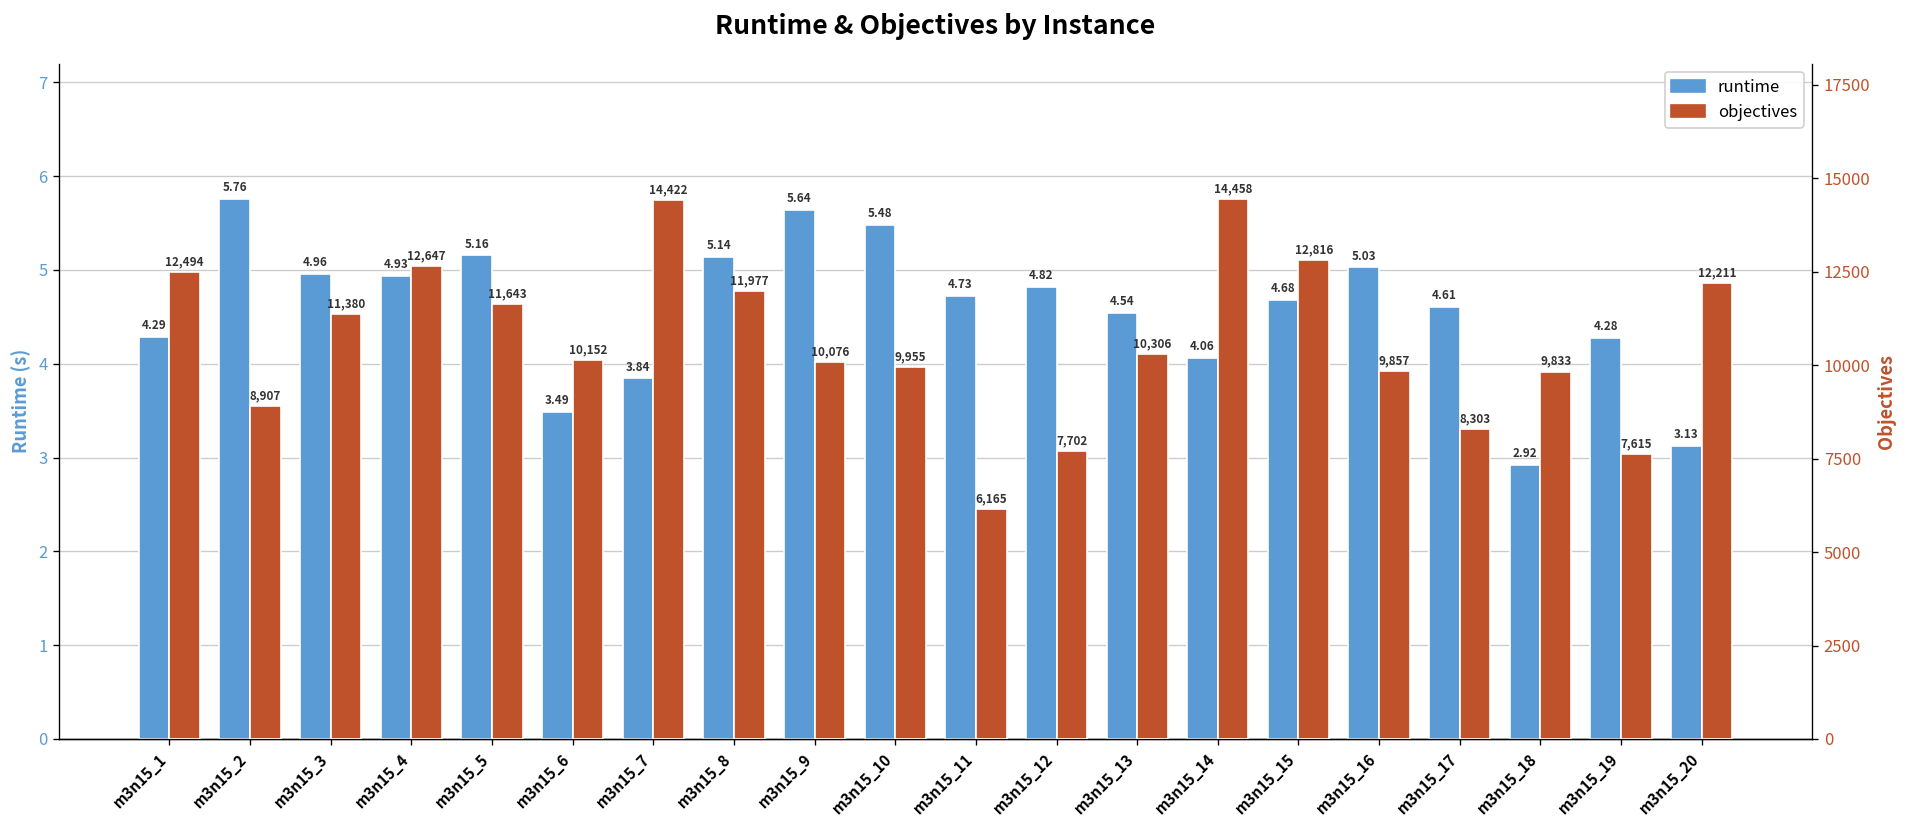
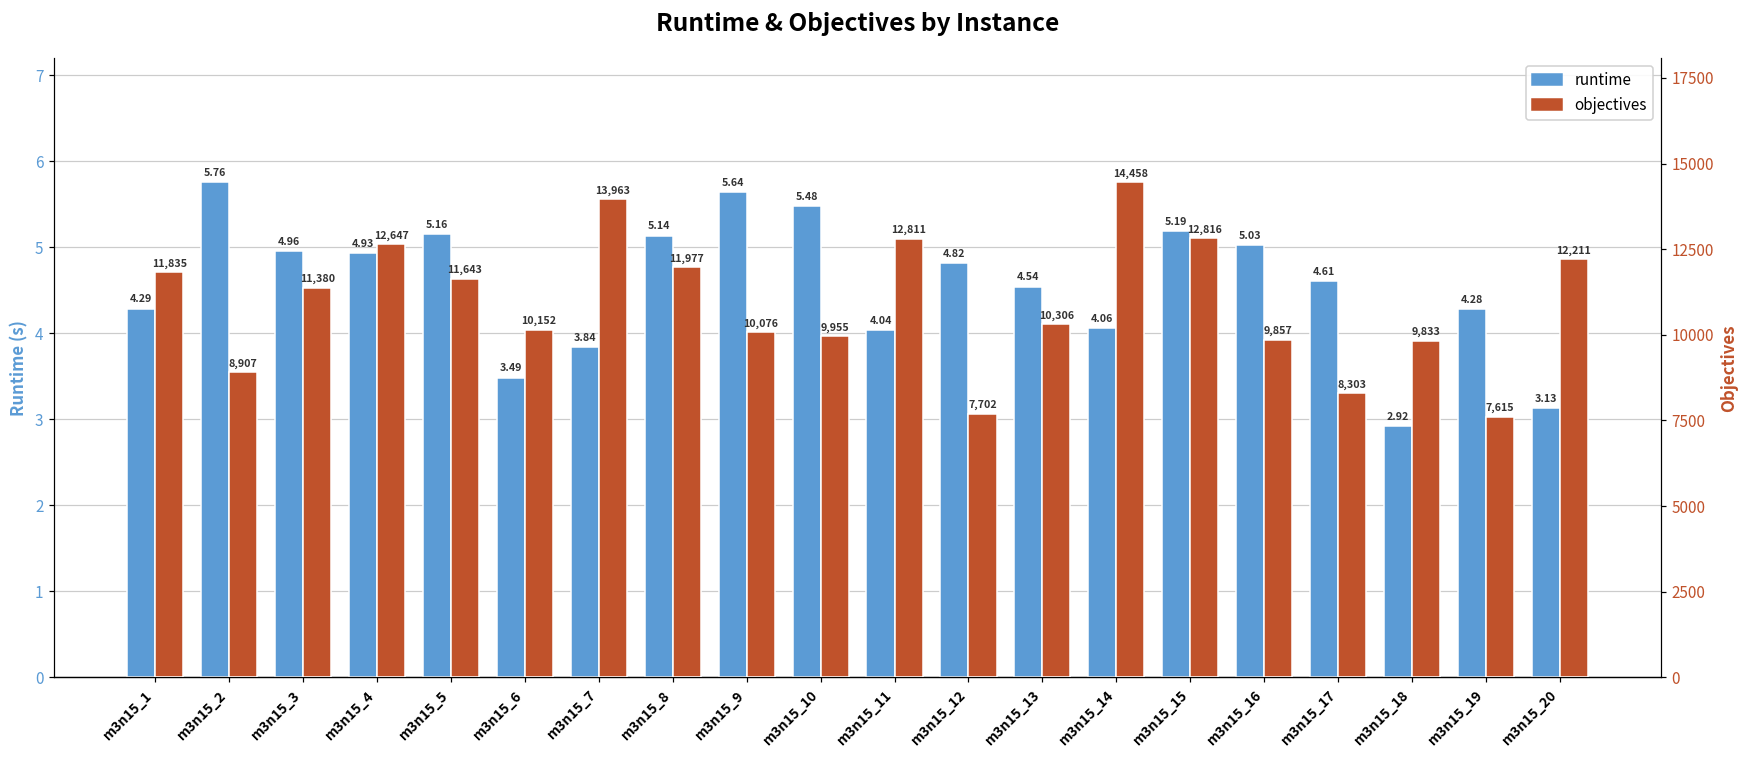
runtime, m3n15_11: 4.73 -> 4.04
runtime, m3n15_15: 4.68 -> 5.19
objectives, m3n15_1: 12,494 -> 11,835
objectives, m3n15_7: 14,422 -> 13,963
objectives, m3n15_11: 6,165 -> 12,811
